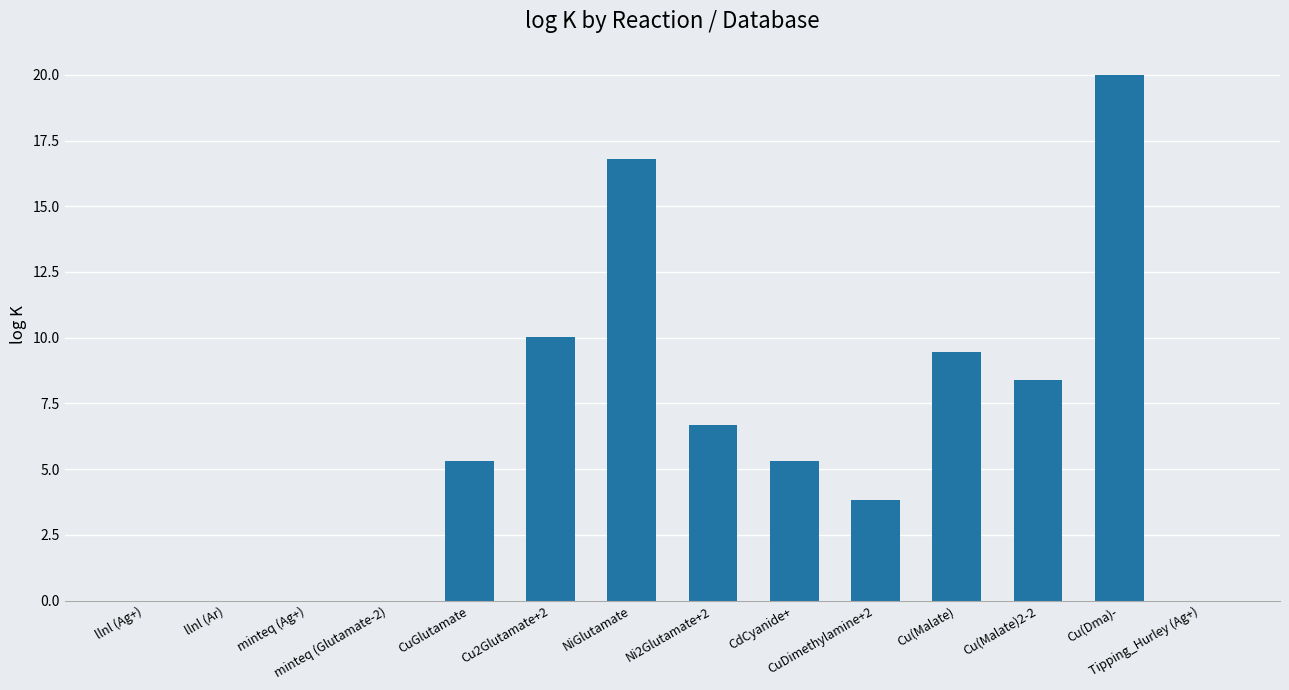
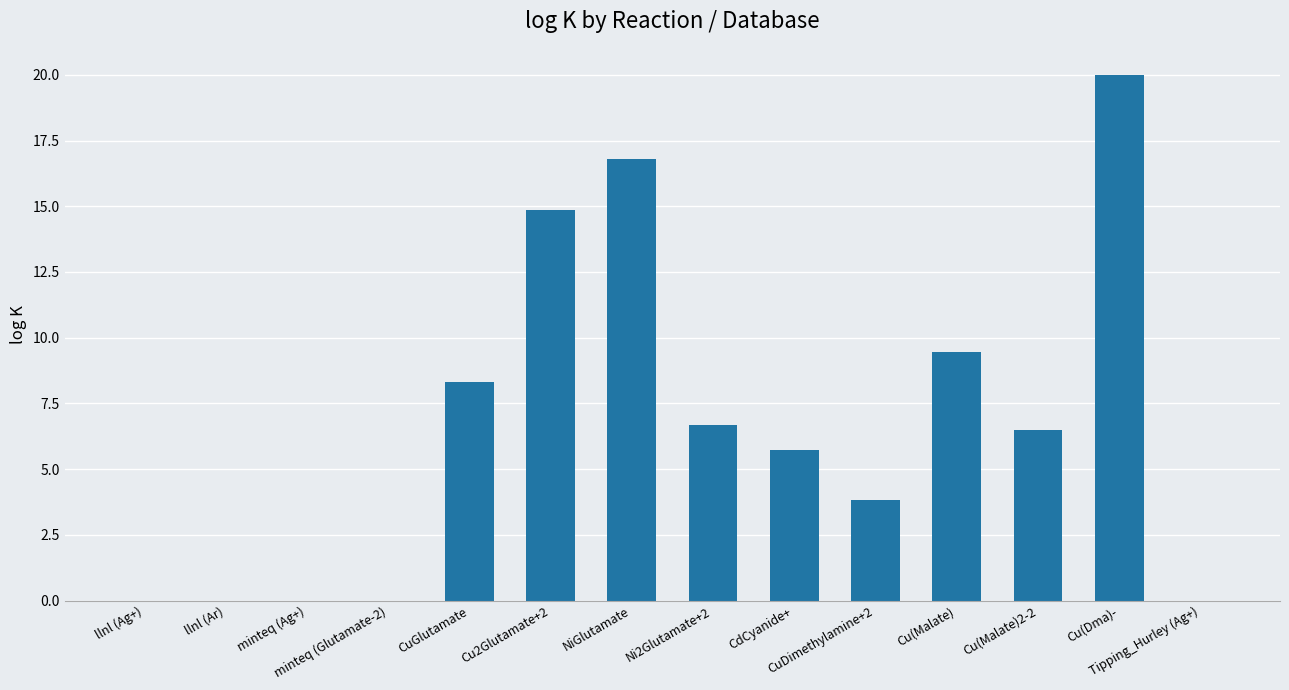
CuGlutamate: 5.3 -> 8.3
Cu2Glutamate+2: 10.0 -> 14.8
CdCyanide+: 5.3 -> 5.7
Cu(Malate)2-2: 8.4 -> 6.5
